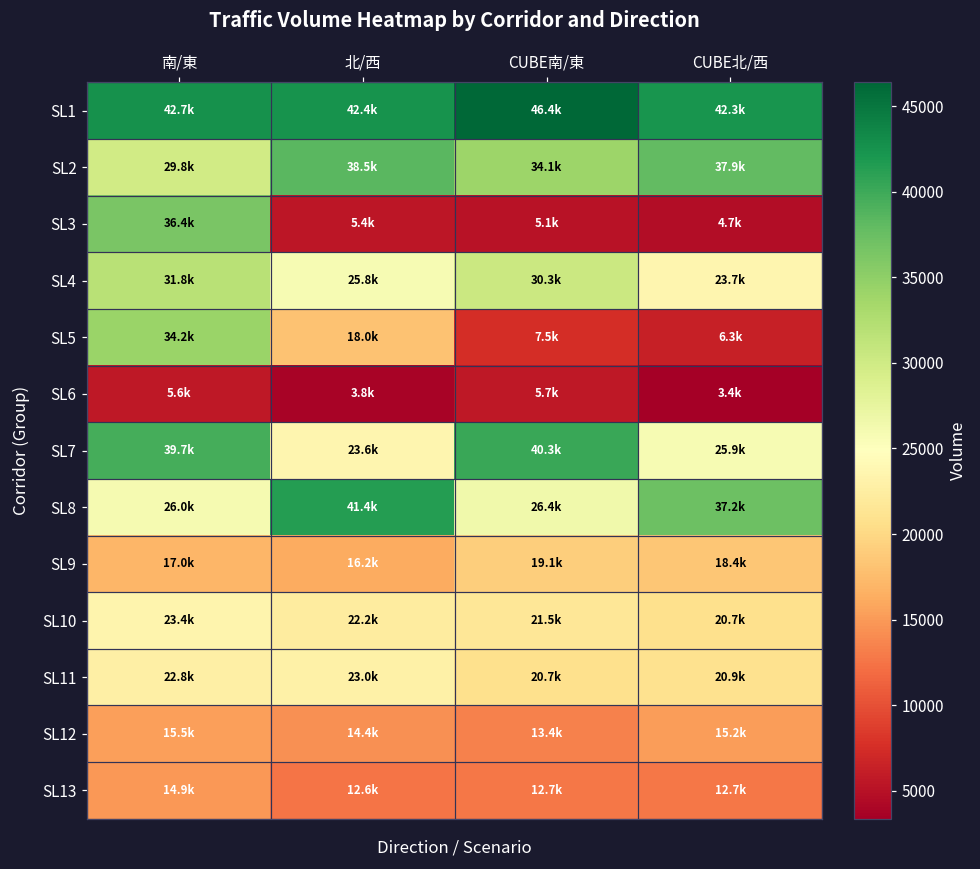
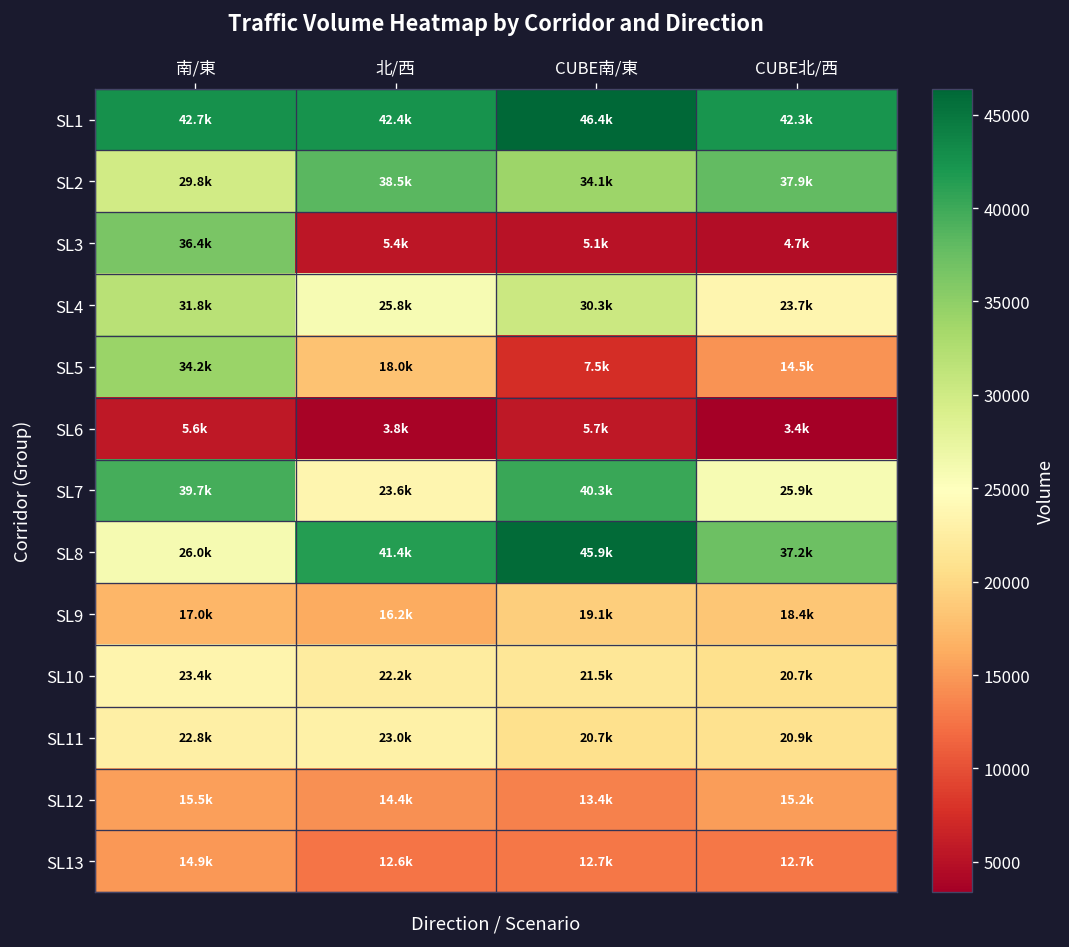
SL5, CUBE北/西: 6.3k -> 14.5k
SL8, CUBE南/東: 26.4k -> 45.9k
